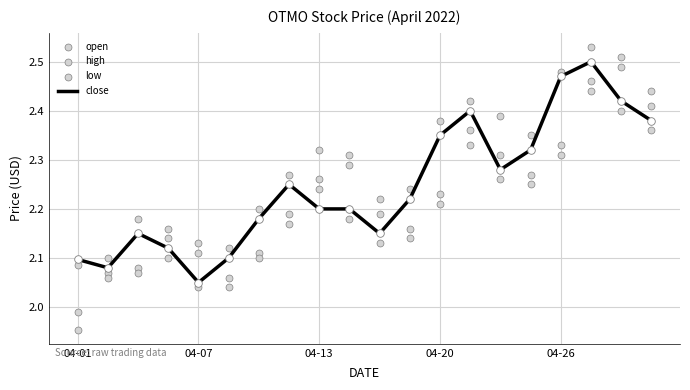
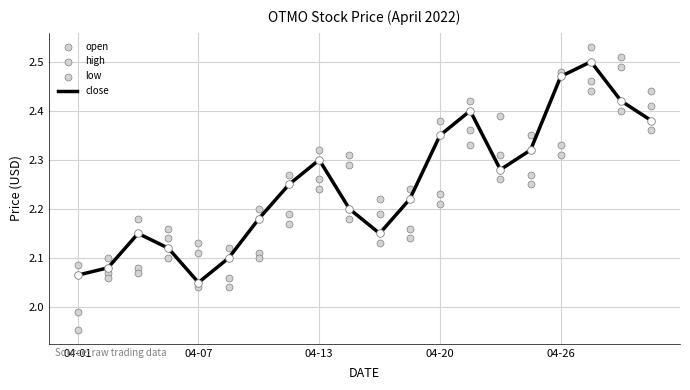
close, 04-01: 2.10 -> 2.07
close, 04-13: 2.2 -> 2.3
